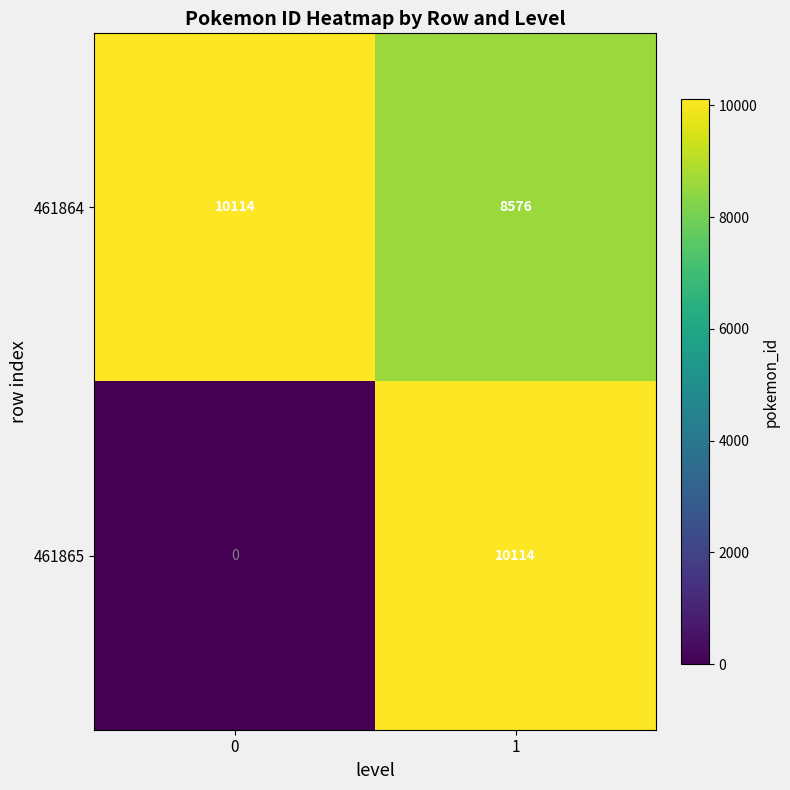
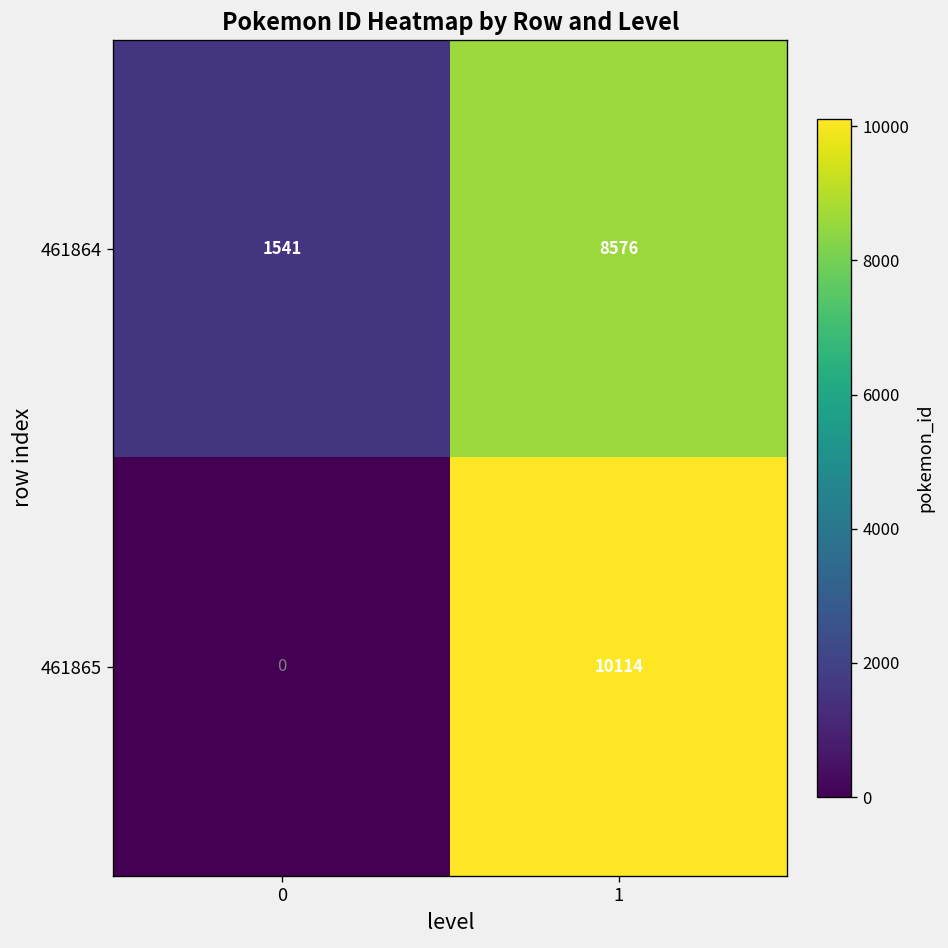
461864, 0: 10114 -> 1541
